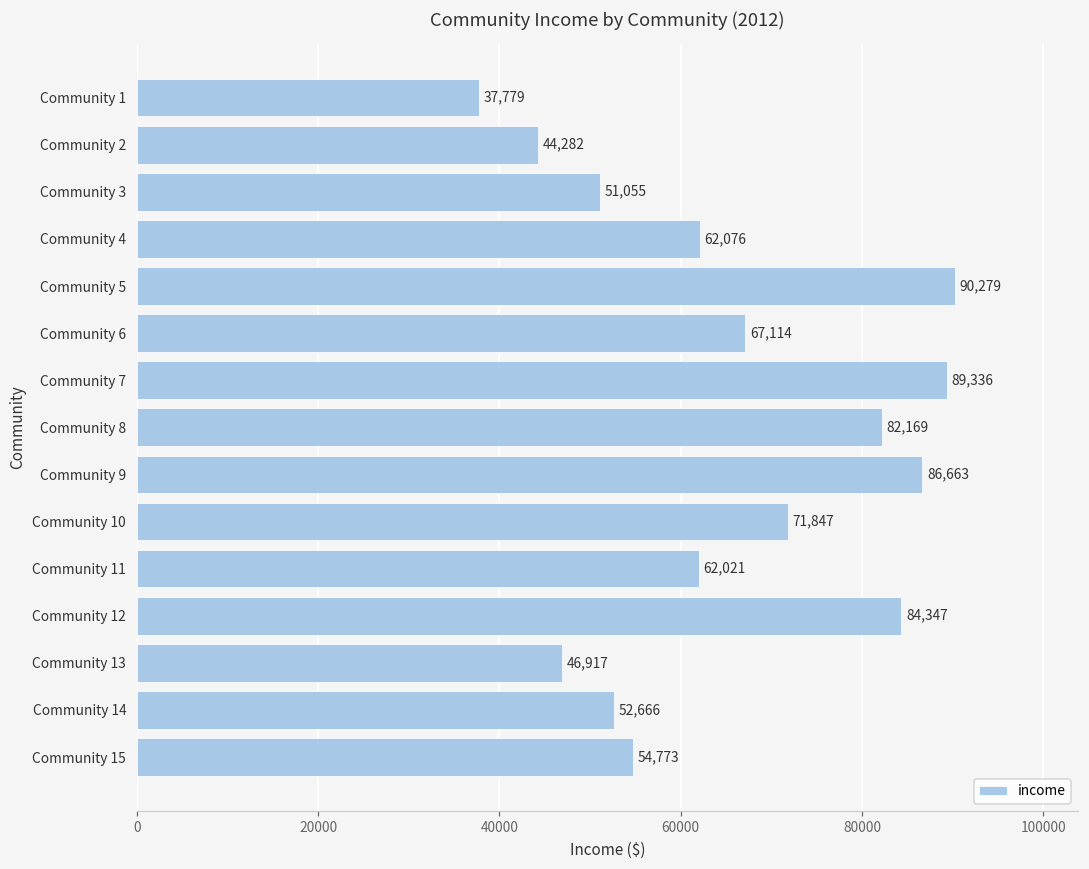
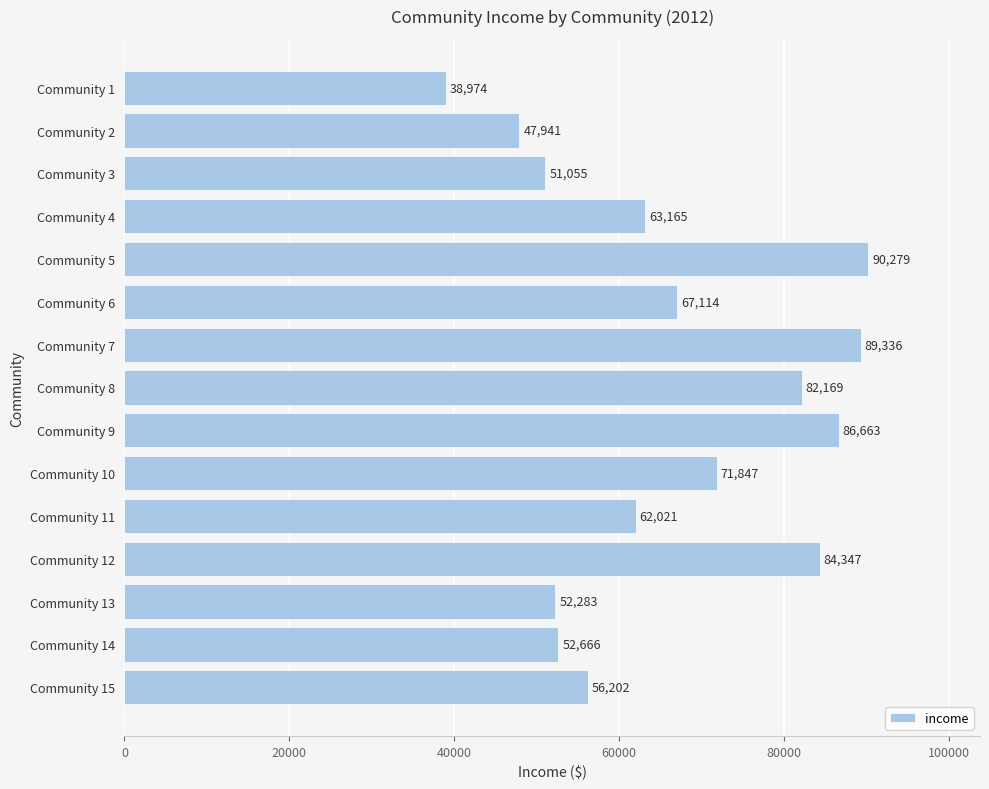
Community 1: 37,779 -> 38,974
Community 2: 44,282 -> 47,941
Community 4: 62,076 -> 63,165
Community 13: 46,917 -> 52,283
Community 15: 54,773 -> 56,202
